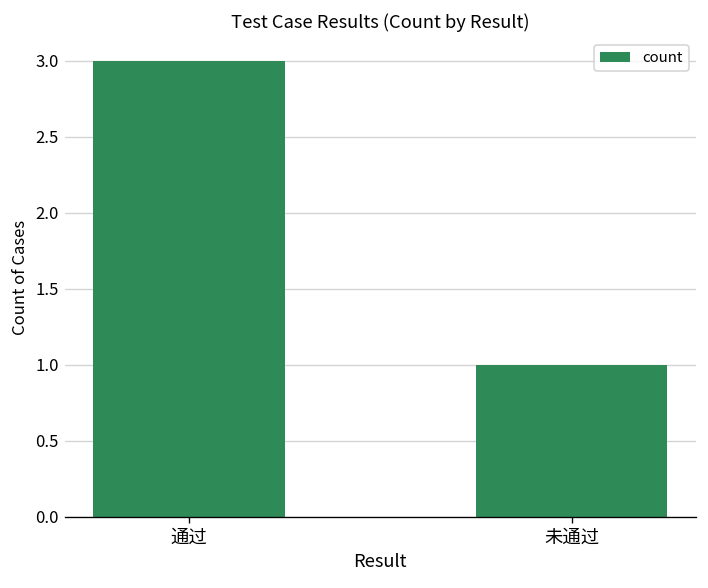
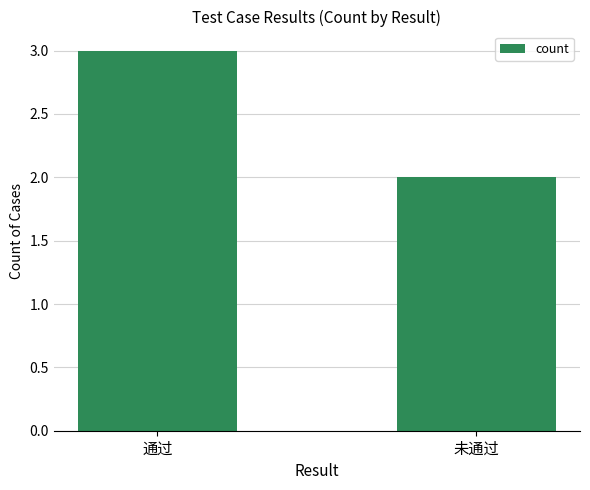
未通过: 1 -> 2
